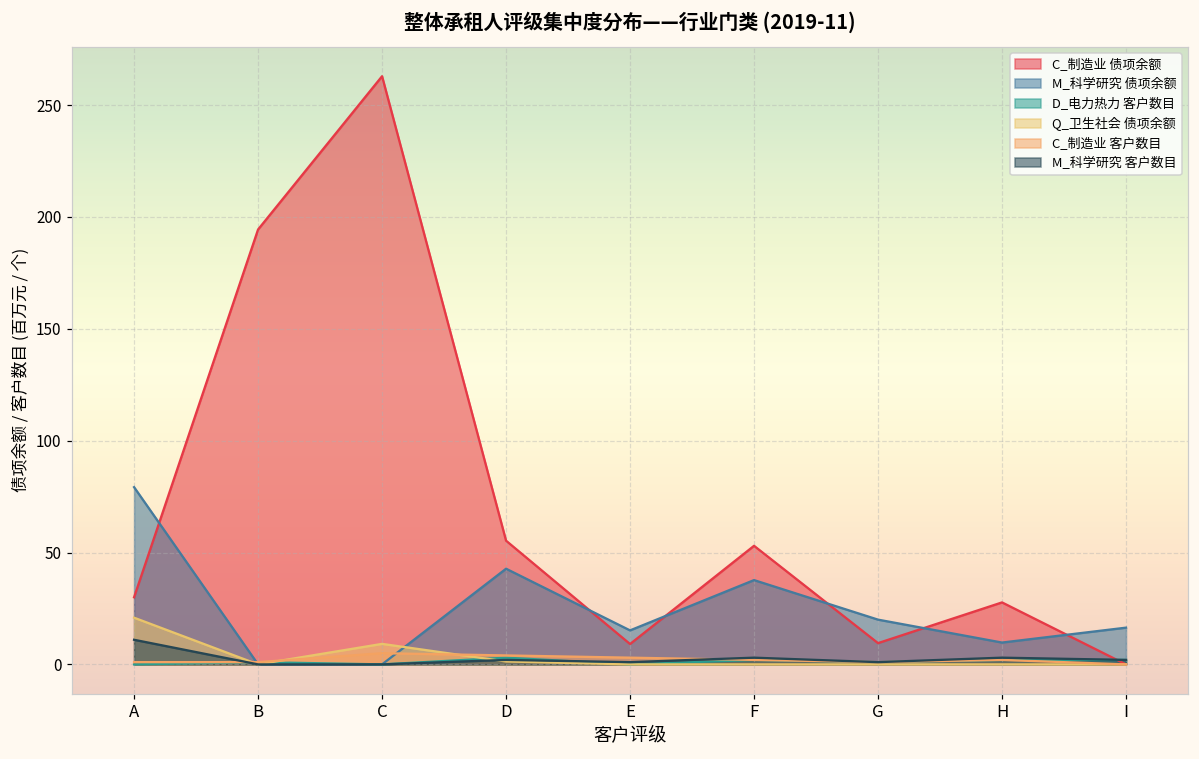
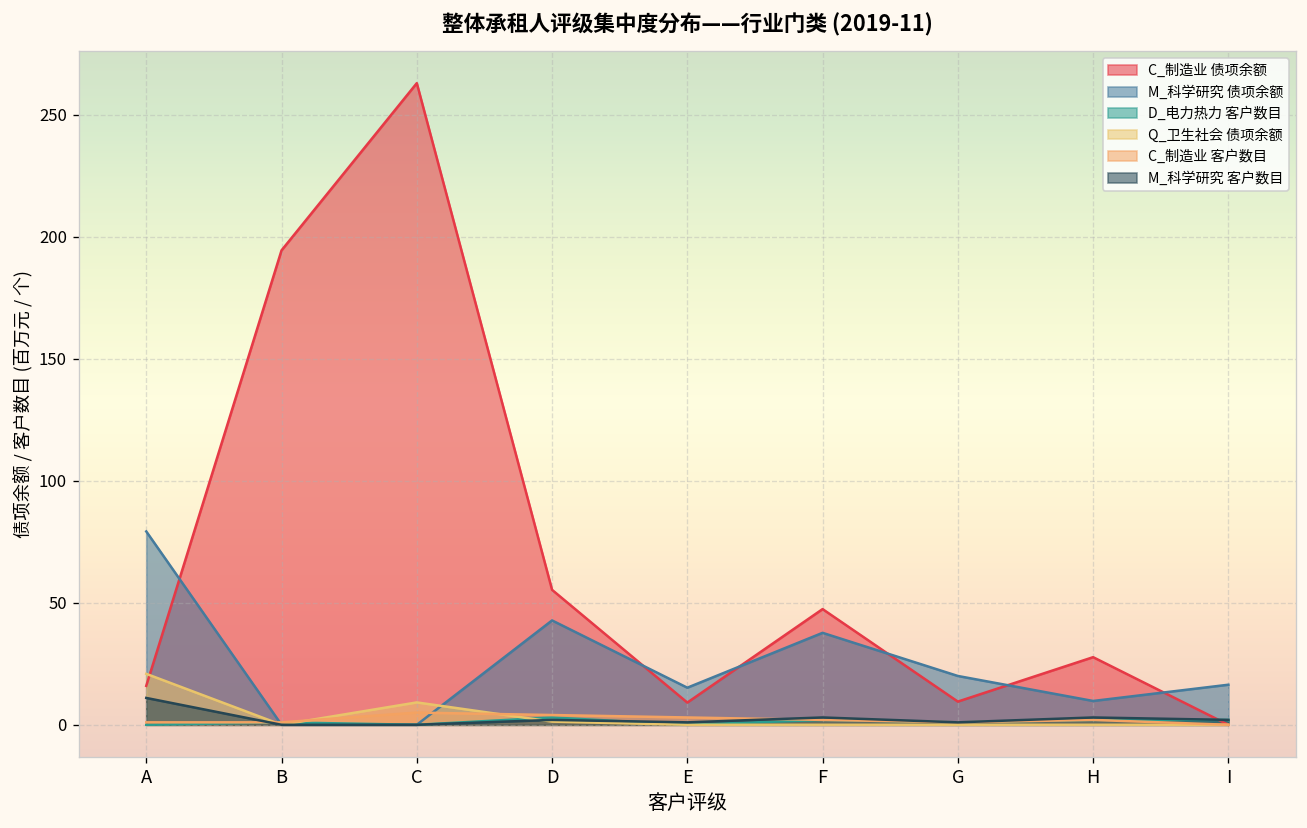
C_制造业 债项余额, A: 30 -> 16
C_制造业 债项余额, F: 53 -> 47
